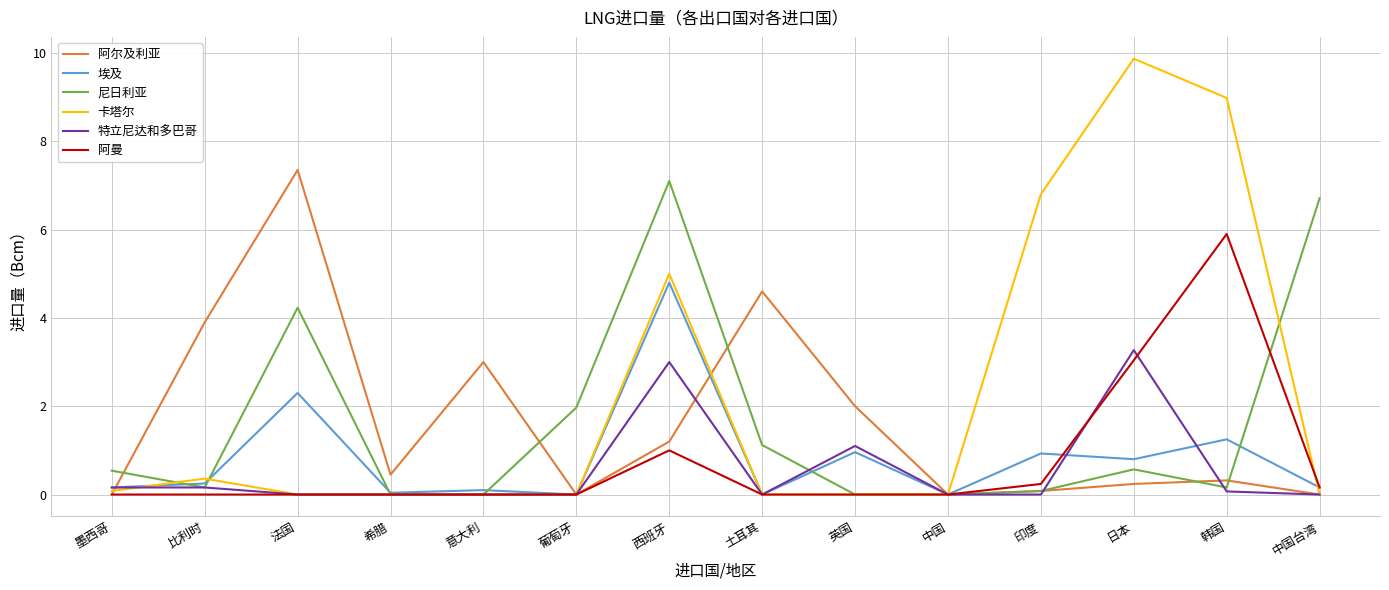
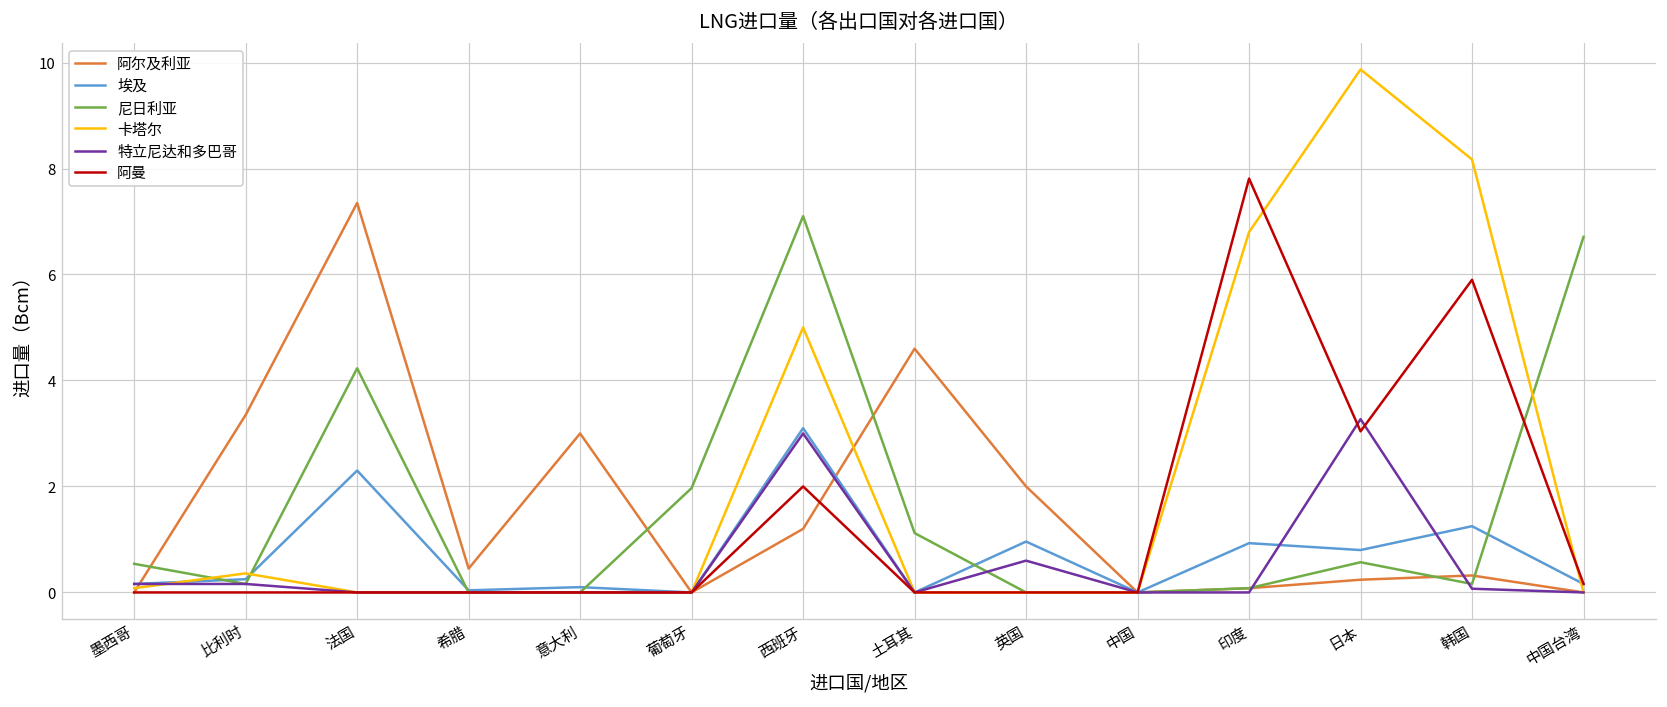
阿尔及利亚, 比利时: 3.9 -> 3.4
埃及, 西班牙: 4.8 -> 3.1
阿曼, 西班牙: 1 -> 2
特立尼达和多巴哥, 英国: 1.1 -> 0.6
阿曼, 印度: 0.2 -> 7.8
卡塔尔, 韩国: 9.0 -> 8.2
